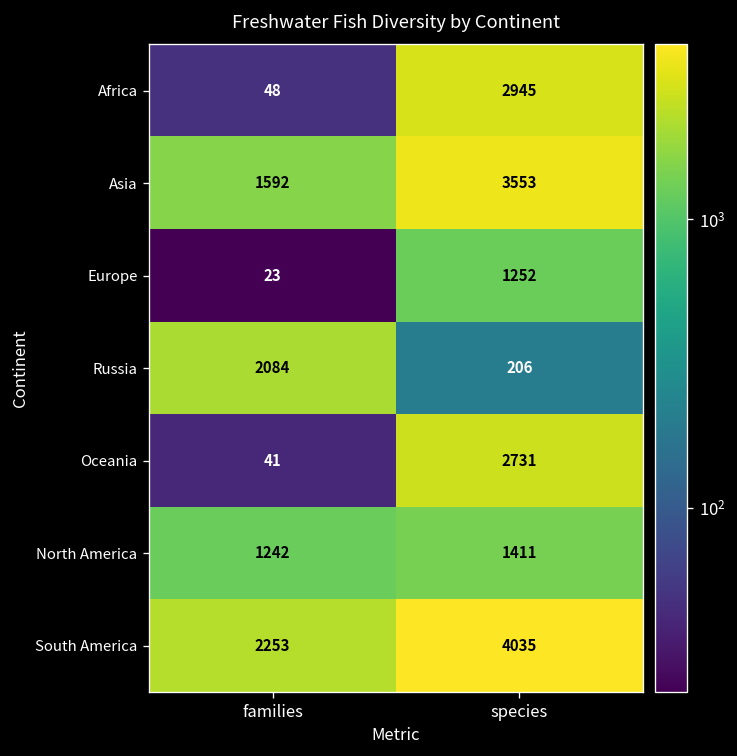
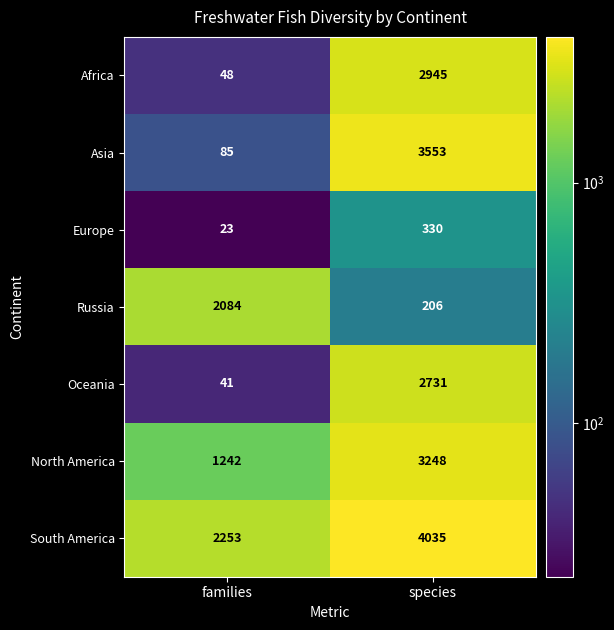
Asia, families: 1592 -> 85
Europe, species: 1252 -> 330
North America, species: 1411 -> 3248
